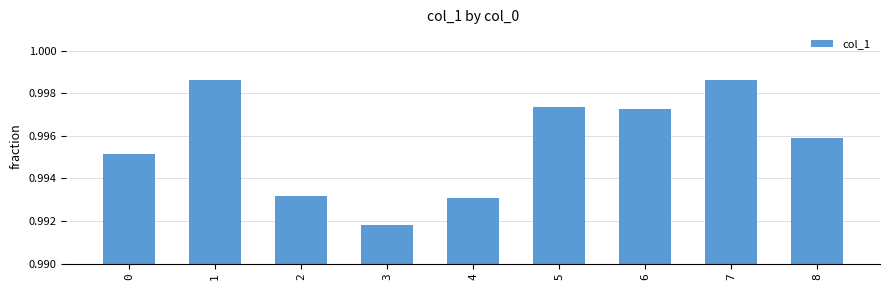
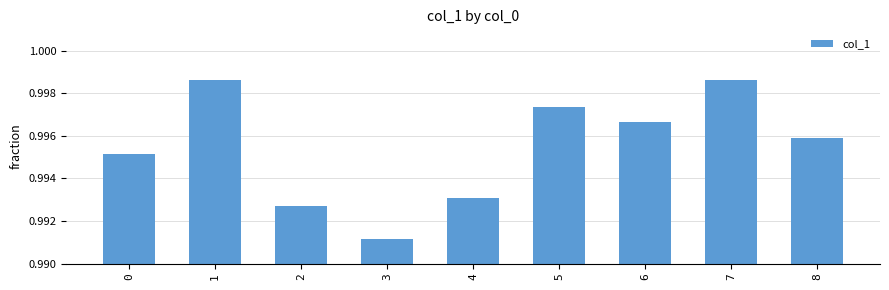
2: 0.9932 -> 0.9927
3: 0.9918 -> 0.9911
6: 0.9973 -> 0.9967
